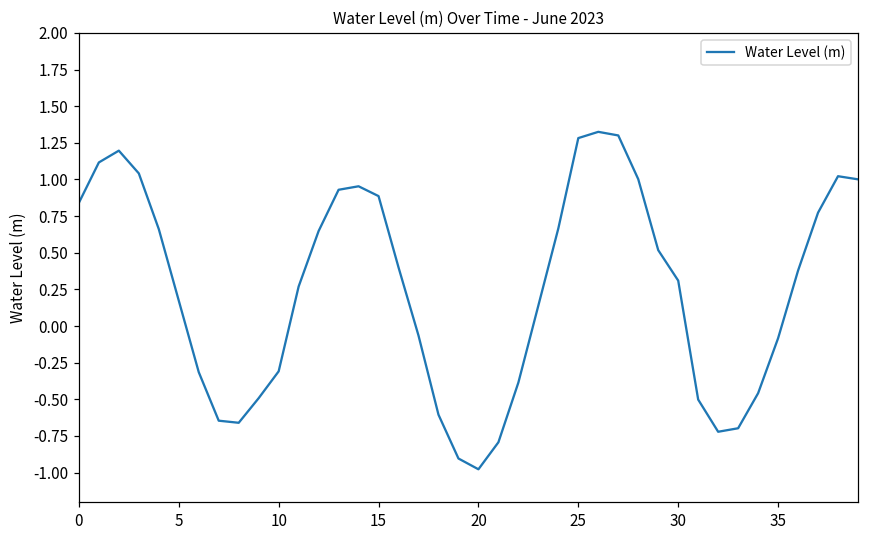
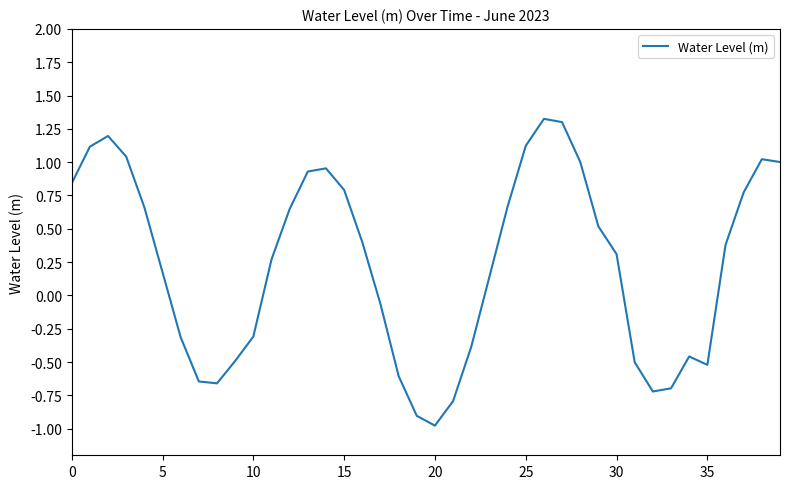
15: 0.89 -> 0.79
25: 1.28 -> 1.12
35: -0.08 -> -0.52
